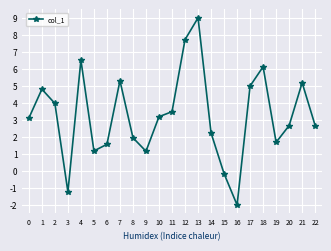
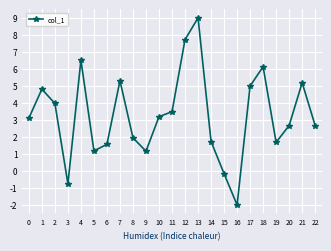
3: -1.2 -> -0.8
14: 2.2 -> 1.7
